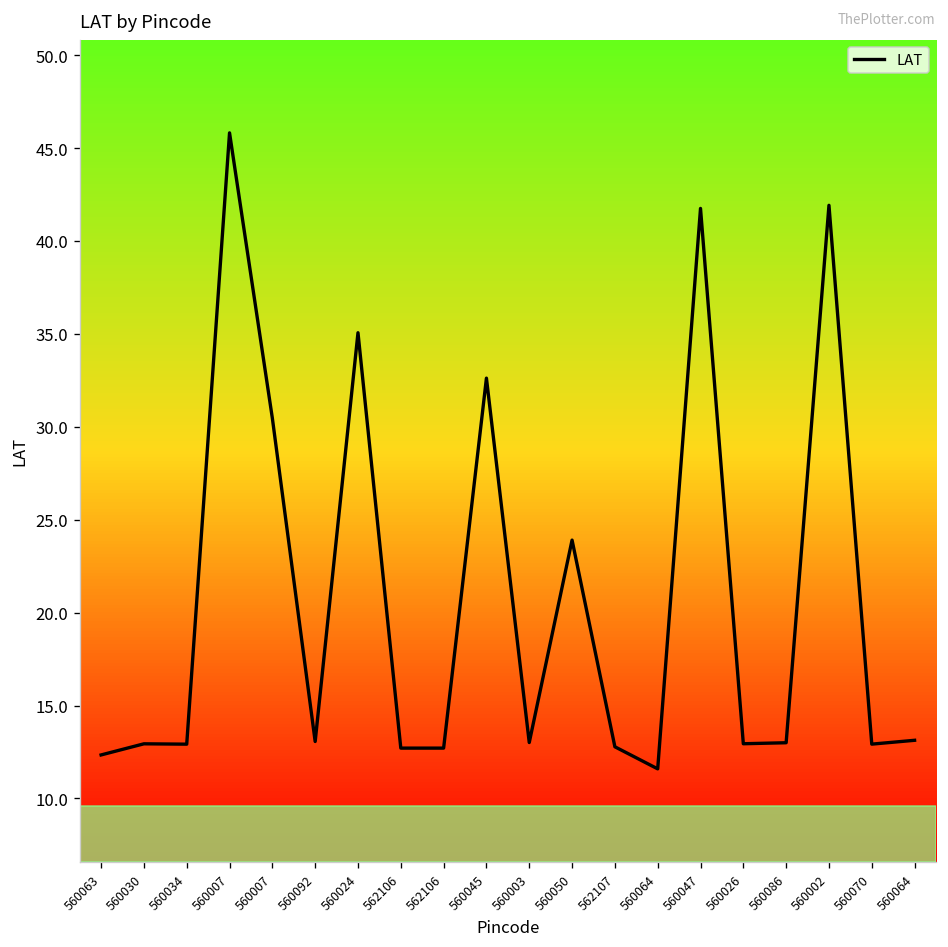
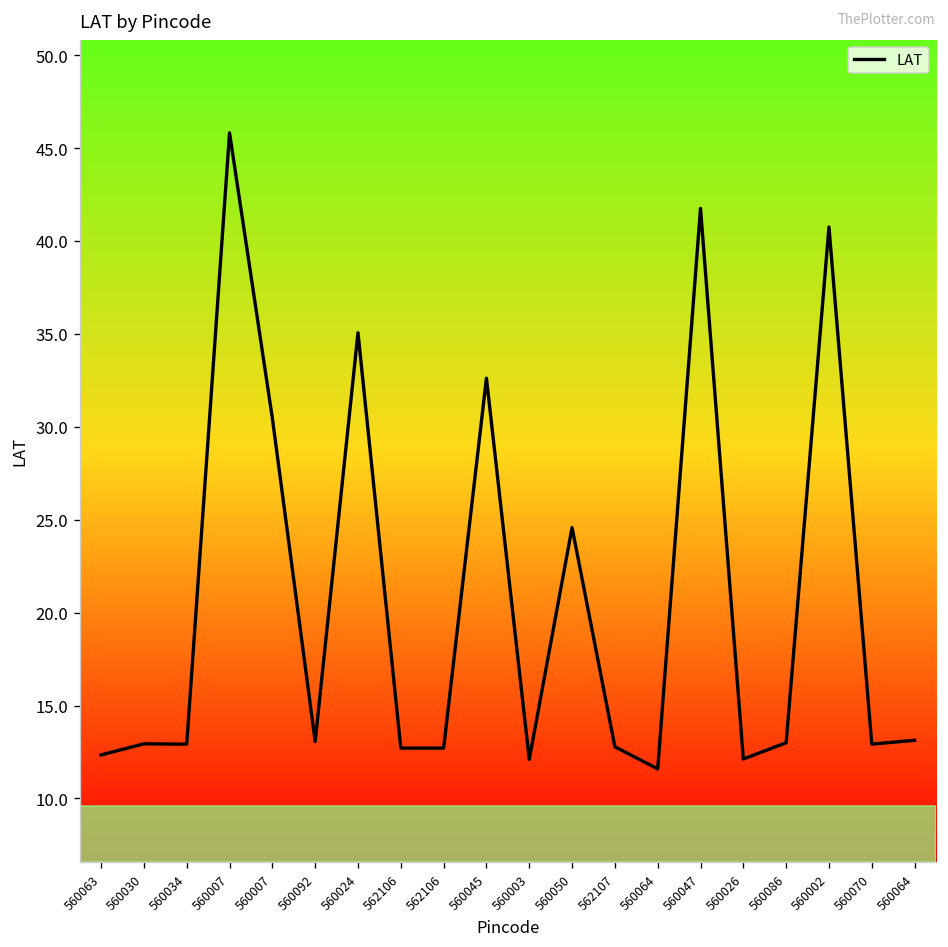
560003: 13.0 -> 12.1
560050: 23.9 -> 24.6
560026: 12.9 -> 12.1
560002: 41.9 -> 40.7
